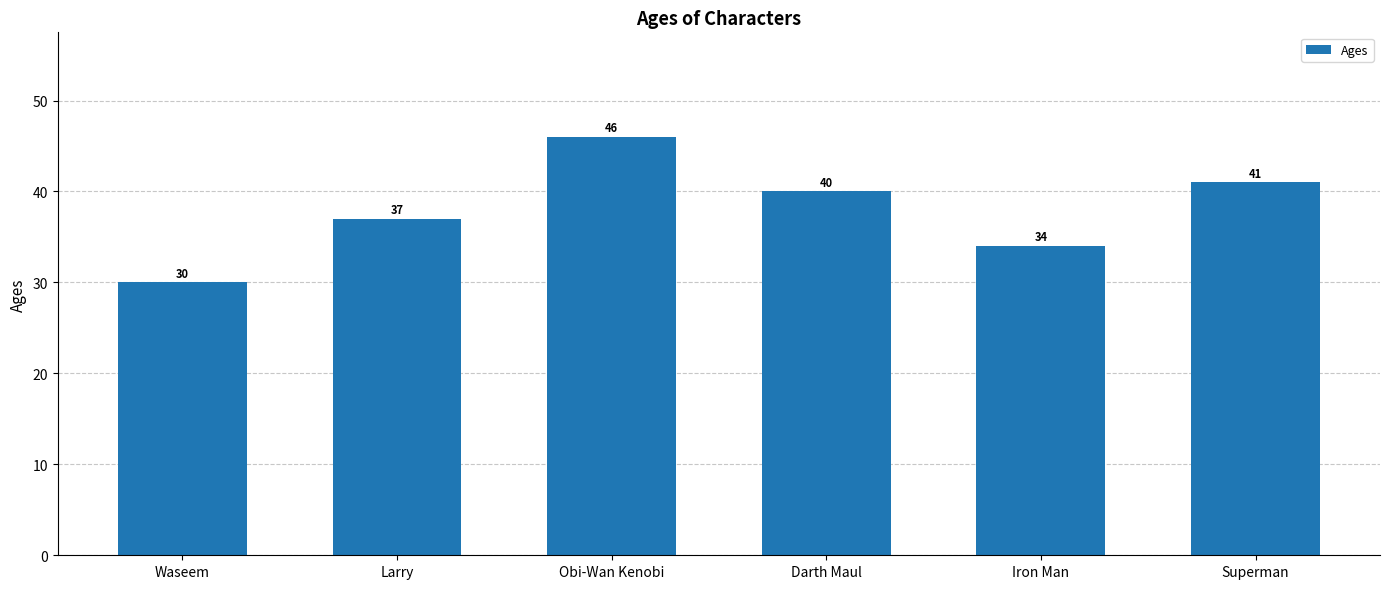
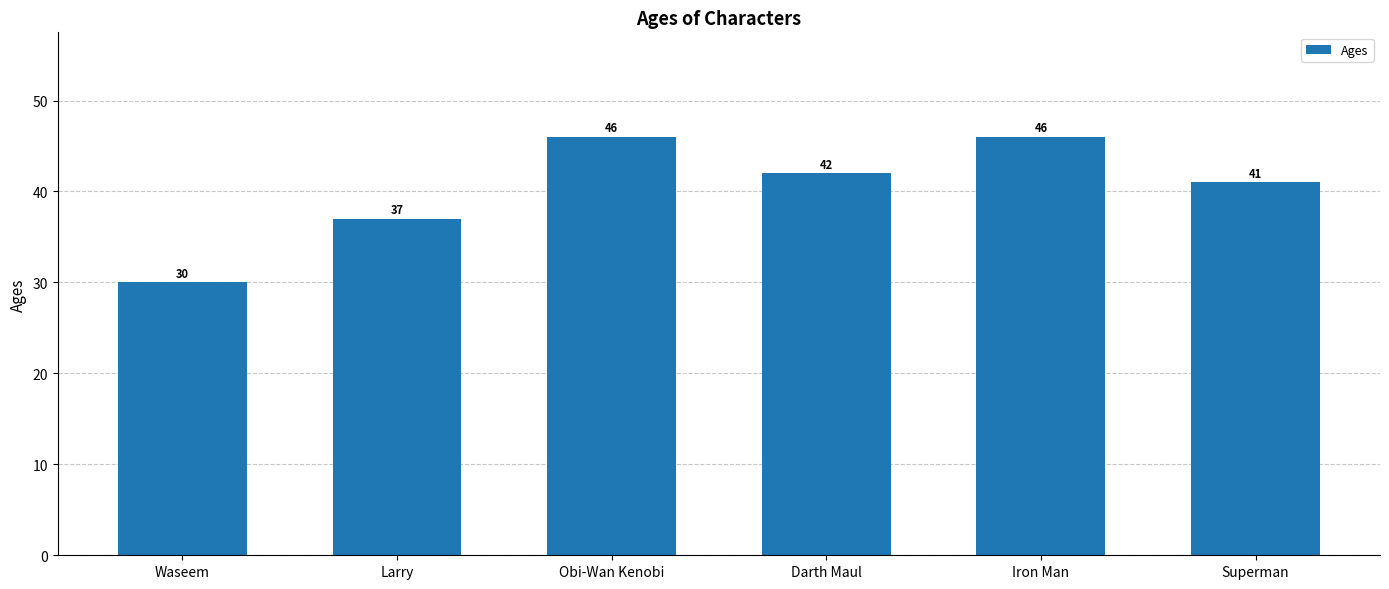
Darth Maul: 40 -> 42
Iron Man: 34 -> 46
